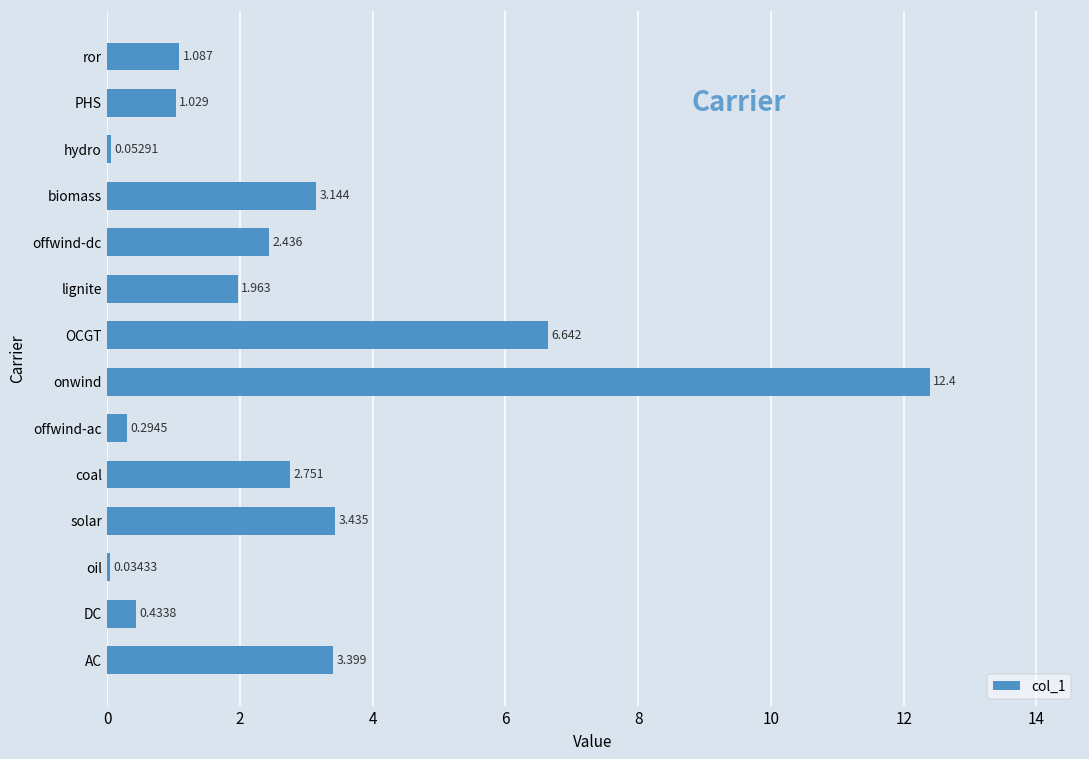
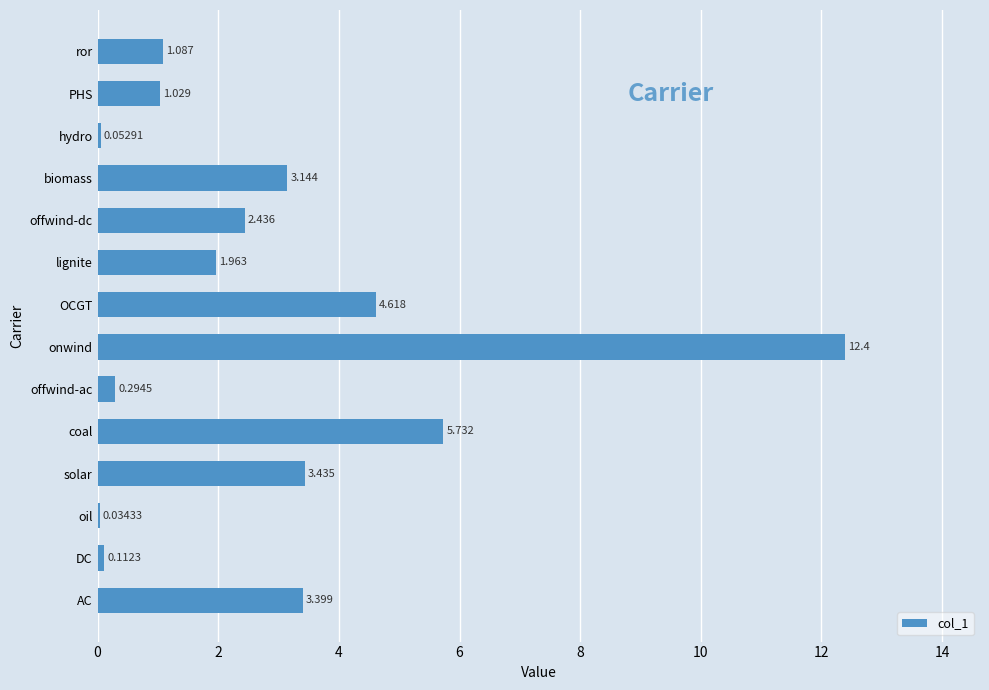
OCGT: 6.642 -> 4.618
coal: 2.751 -> 5.732
DC: 0.4338 -> 0.1123
